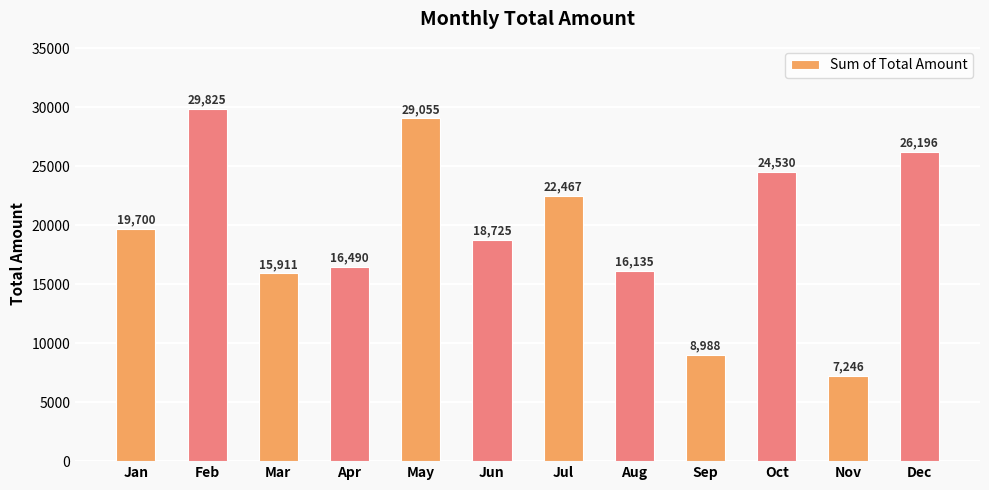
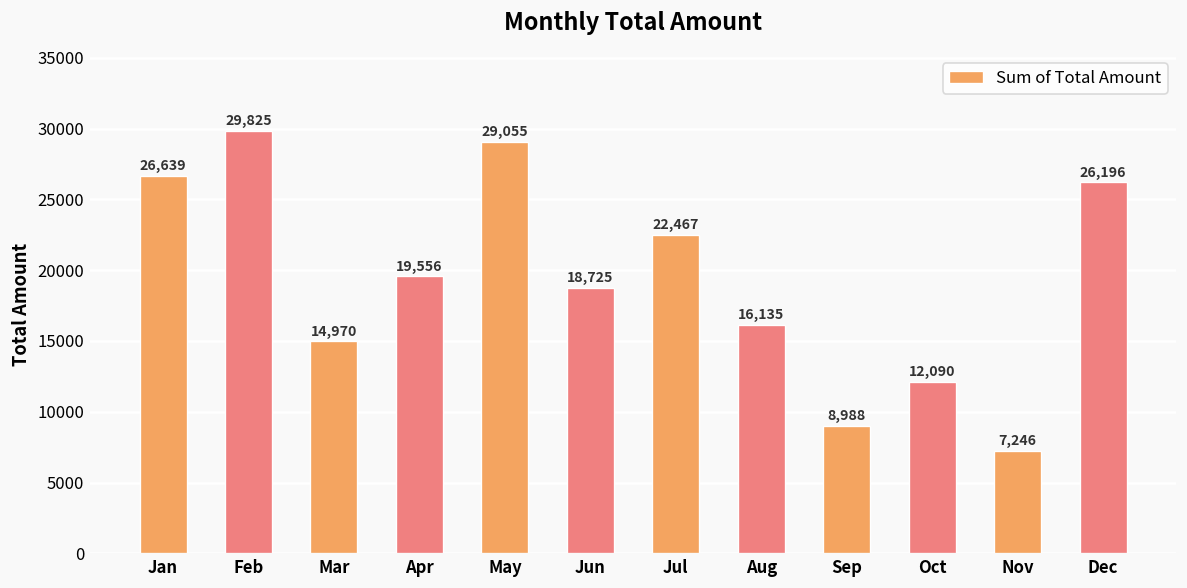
Jan: 19,700 -> 26,639
Mar: 15,911 -> 14,970
Apr: 16,490 -> 19,556
Oct: 24,530 -> 12,090
